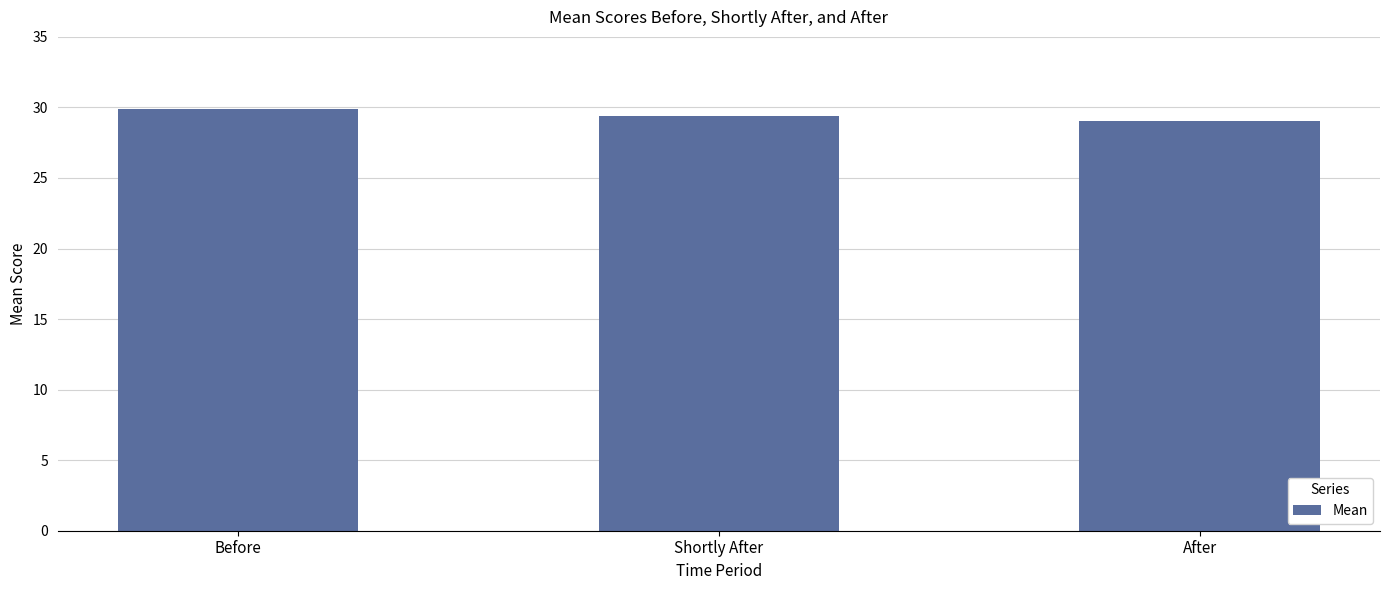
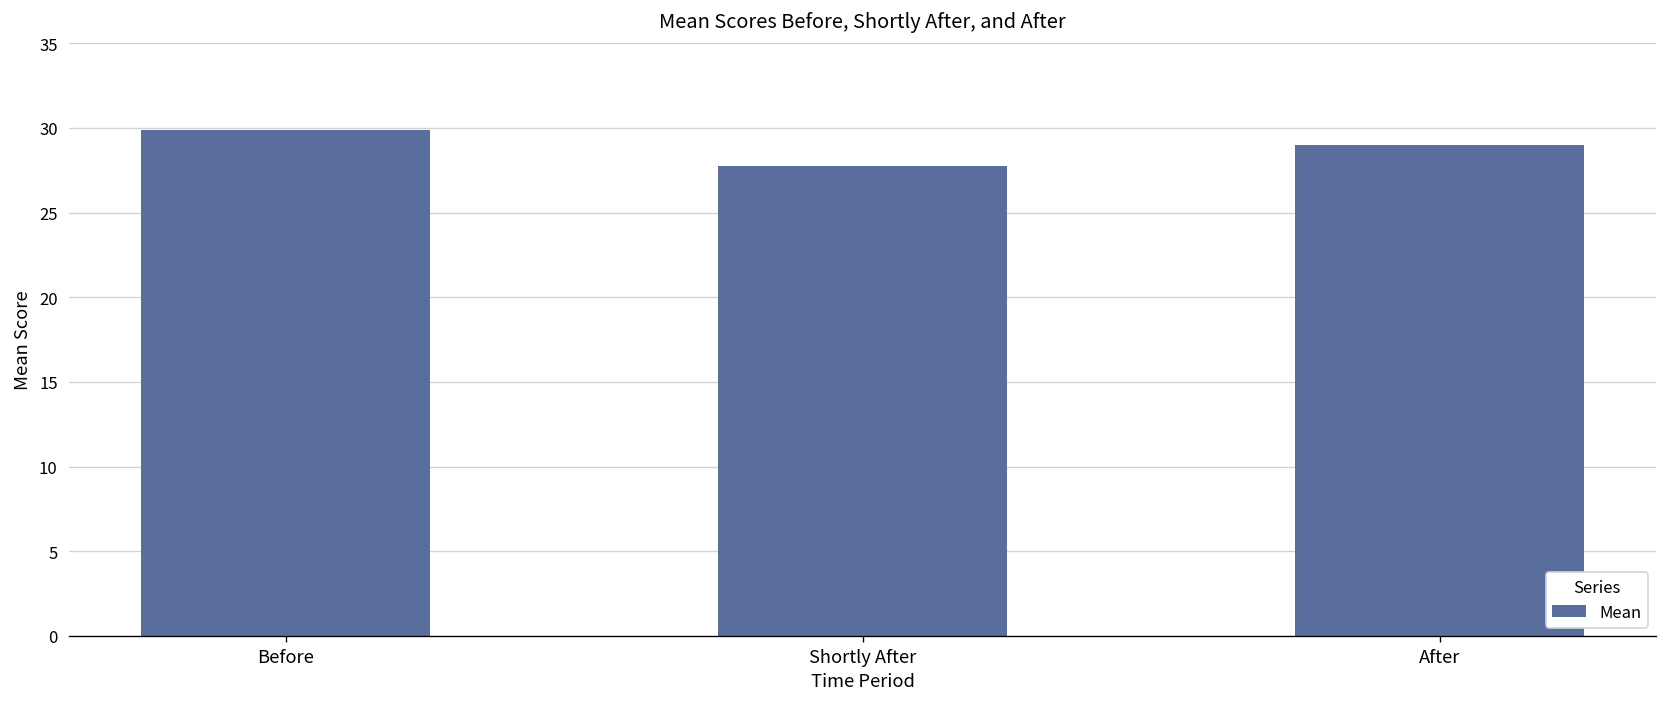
Shortly After: 29.4 -> 27.8
